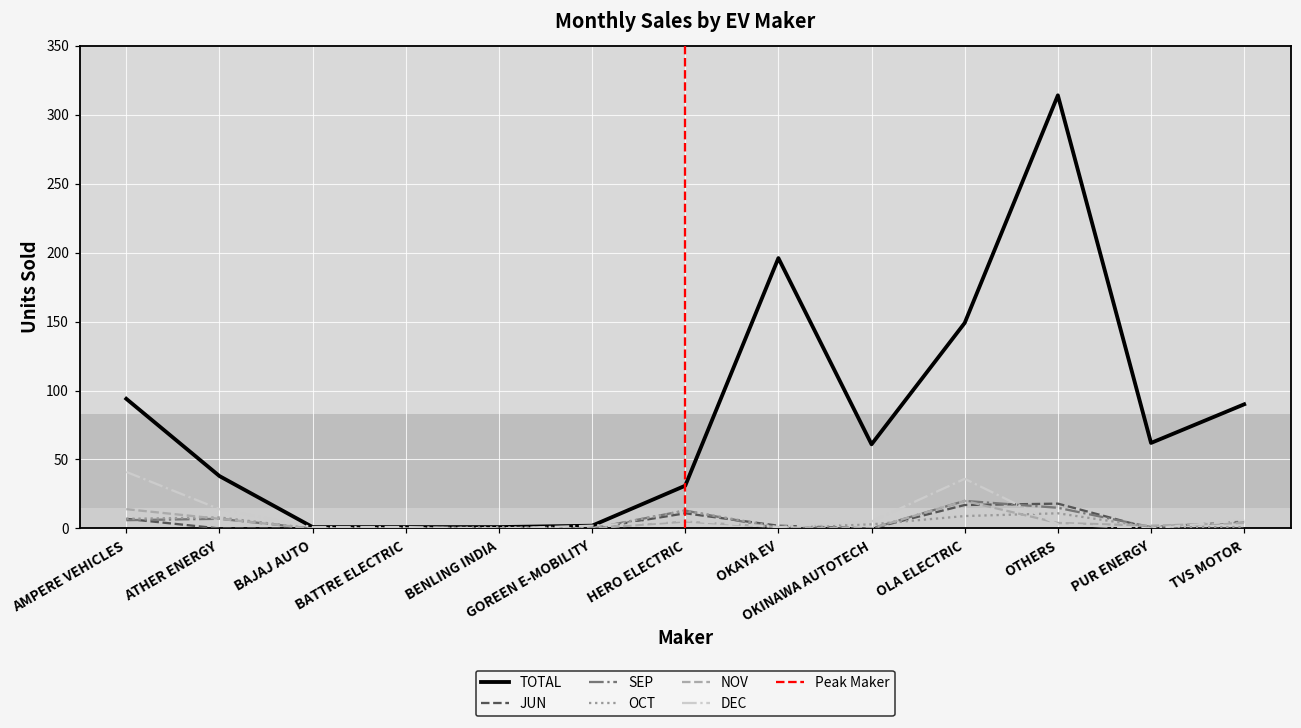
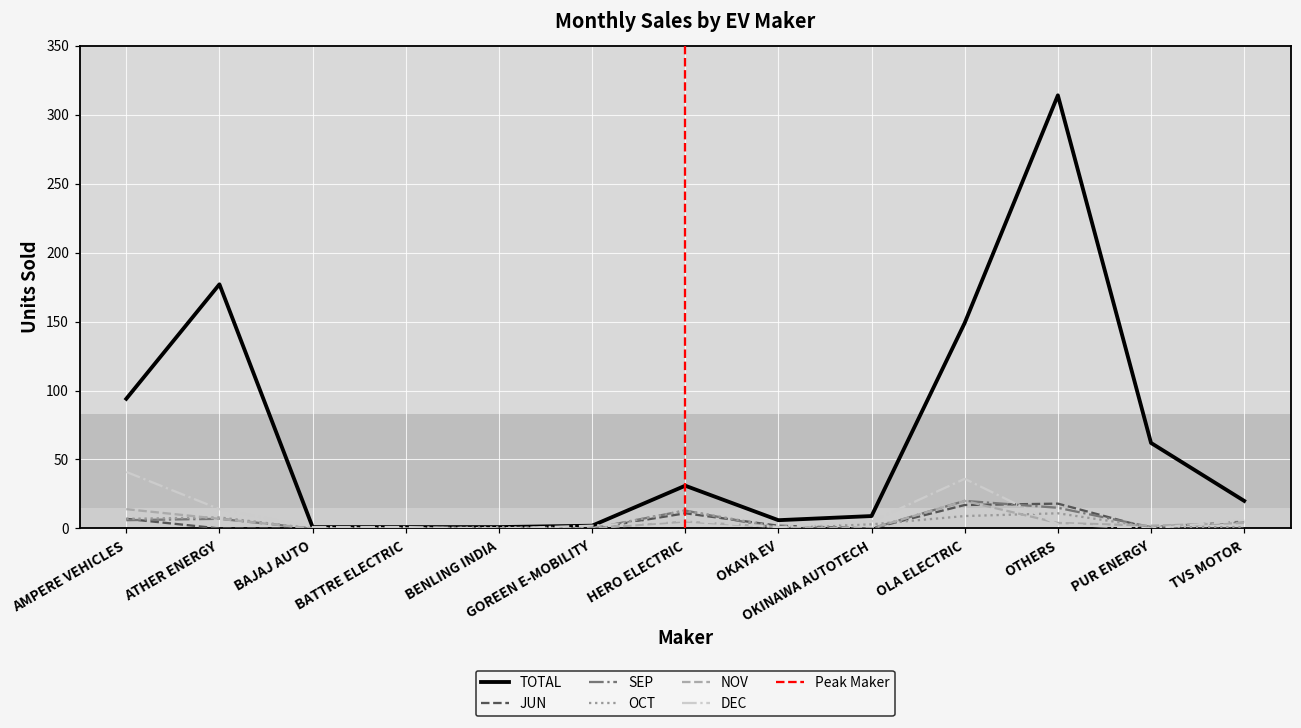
TOTAL, ATHER ENERGY: 38 -> 177
TOTAL, OKAYA EV: 196 -> 6
TOTAL, OKINAWA AUTOTECH: 61 -> 9
TOTAL, TVS MOTOR: 90 -> 20
